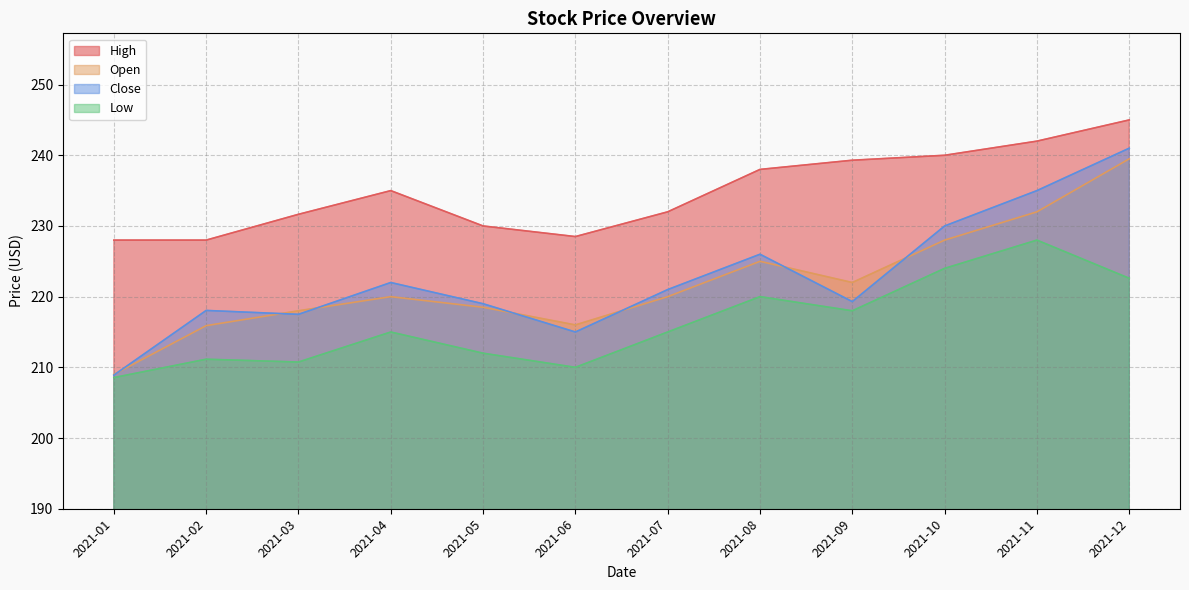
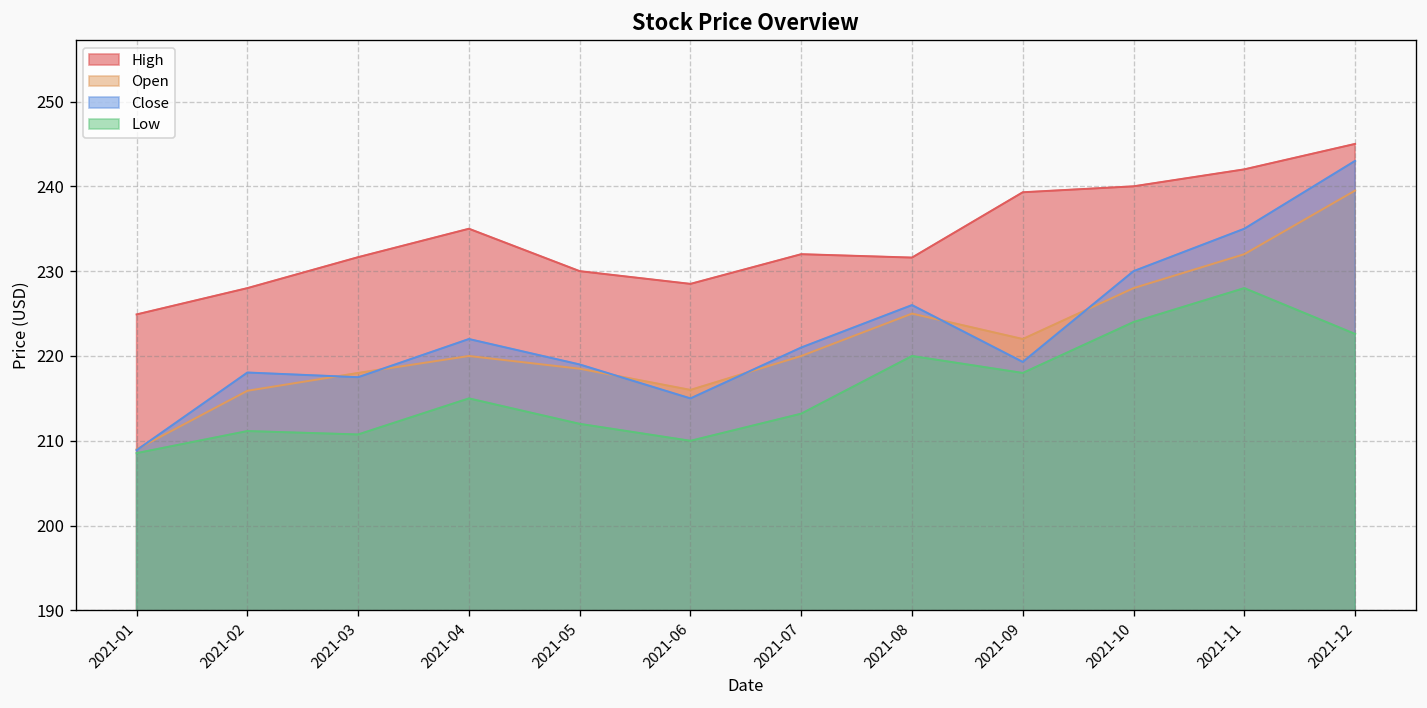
High, 2021-01: 228 -> 225
Low, 2021-07: 215 -> 213
High, 2021-08: 238 -> 232
Close, 2021-12: 241 -> 243
